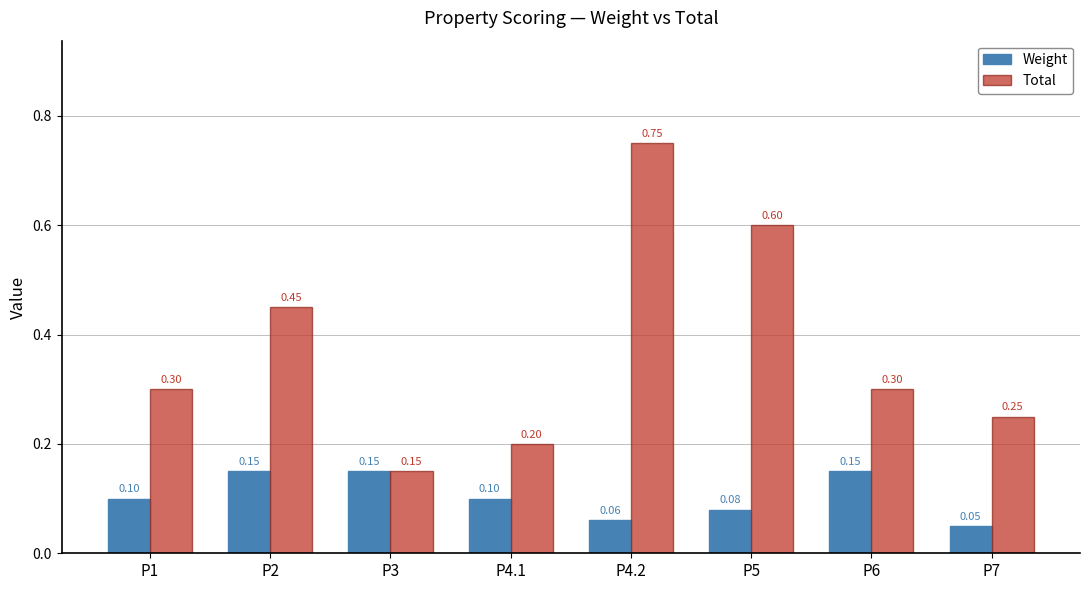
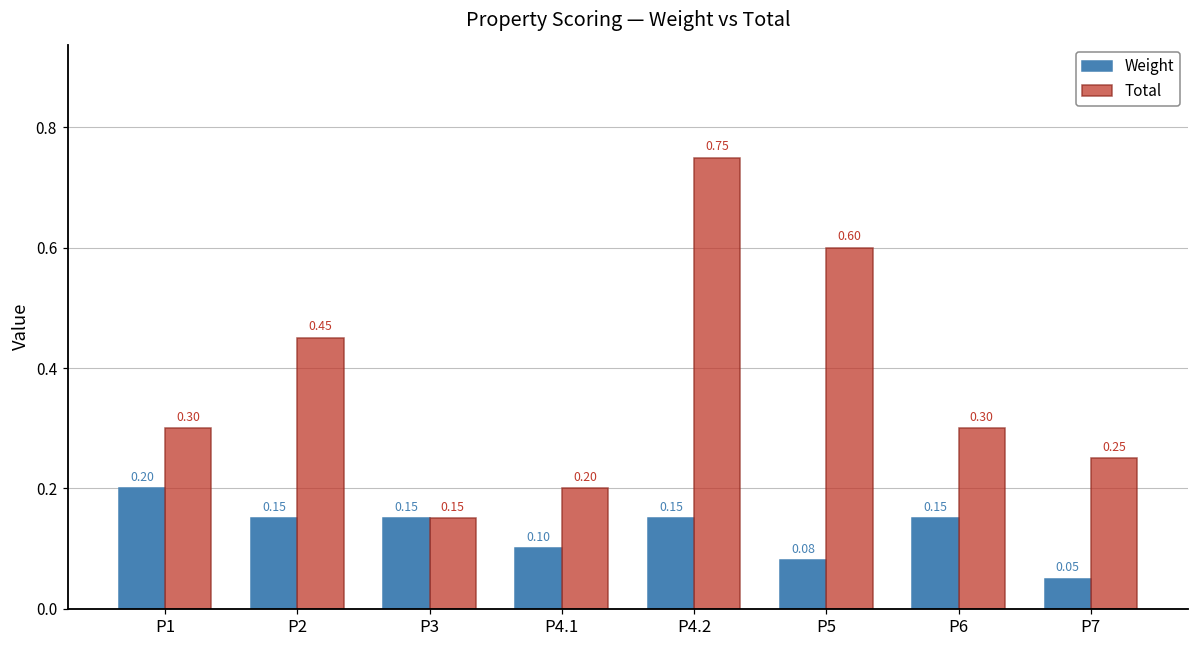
Weight, P1: 0.10 -> 0.20
Weight, P4.2: 0.06 -> 0.15
